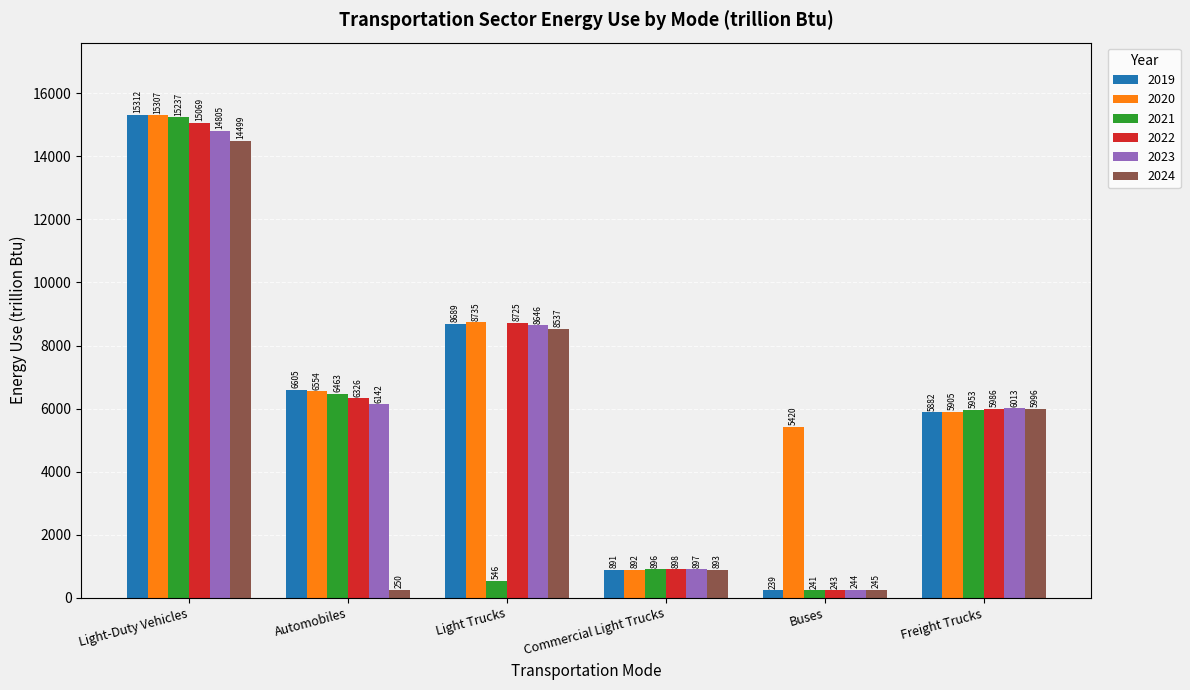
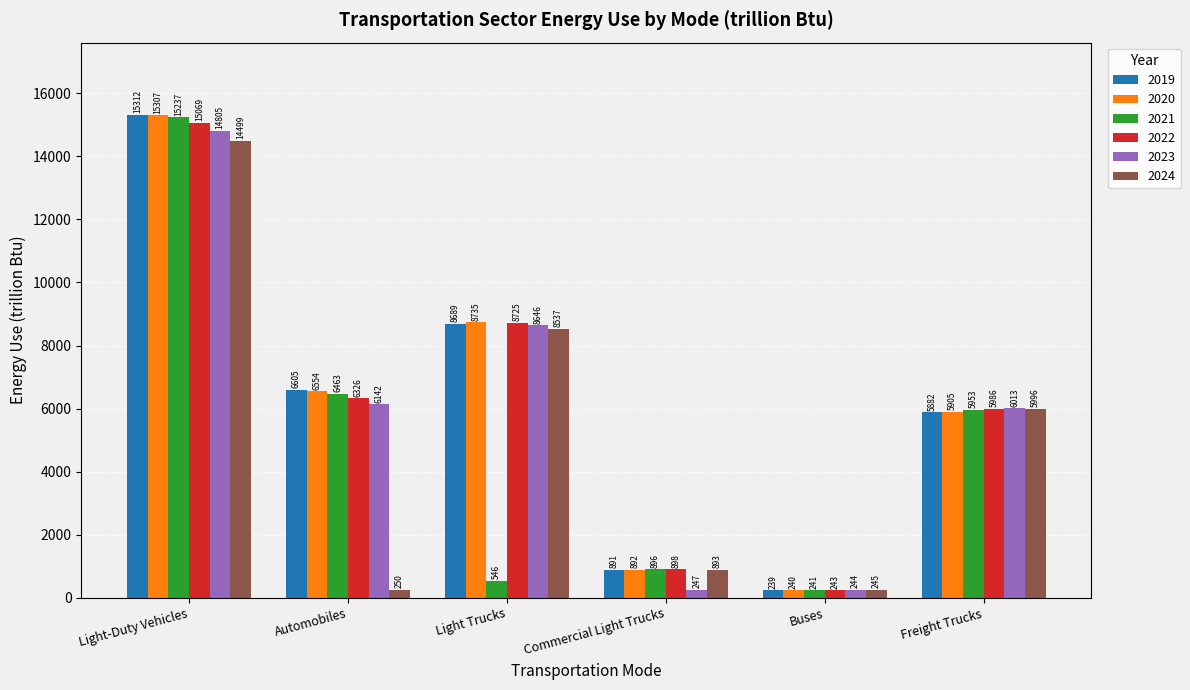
2023, Commercial Light Trucks: 897 -> 247
2020, Buses: 5420 -> 240
